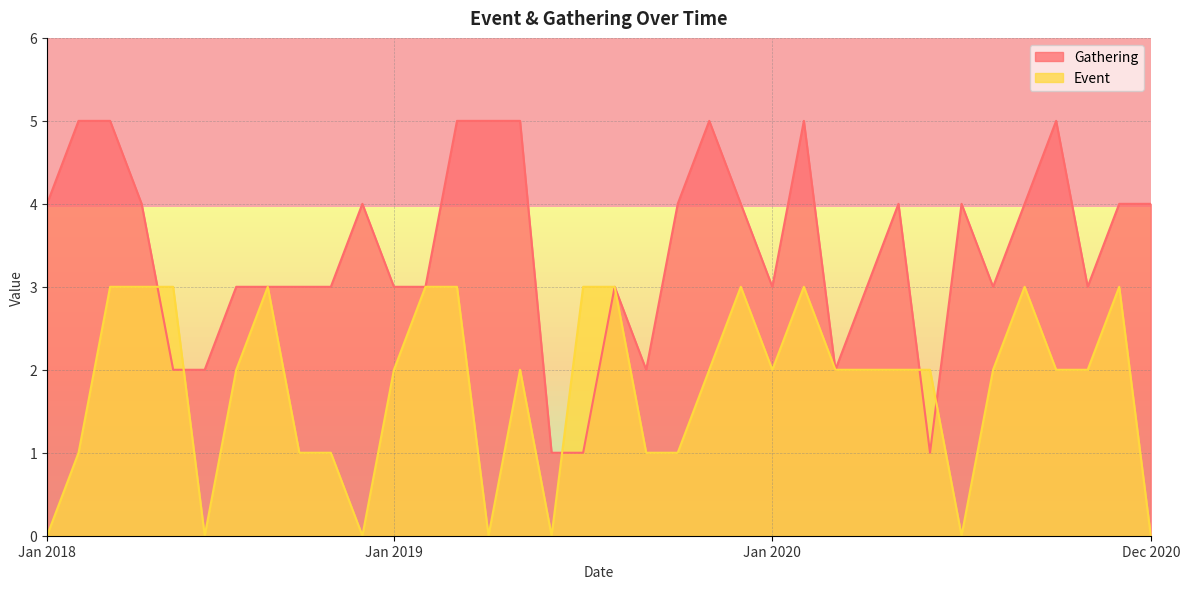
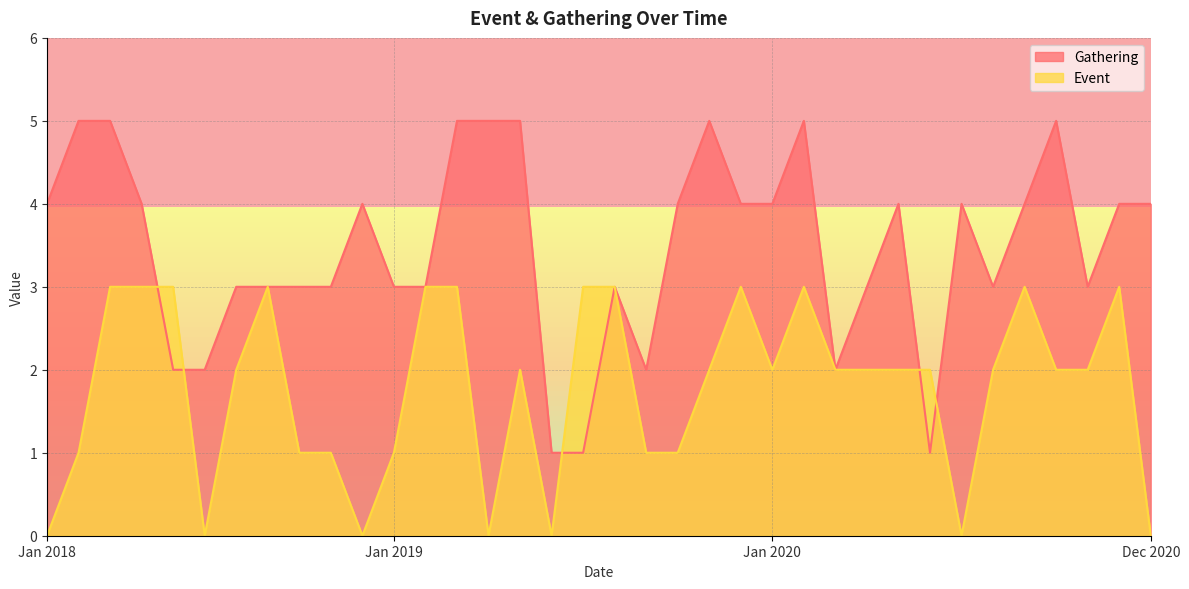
Event, Jan 2019: 2 -> 1
Gathering, Jan 2020: 3 -> 4
